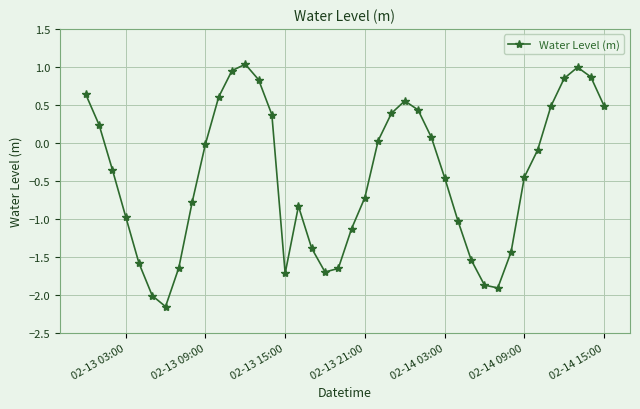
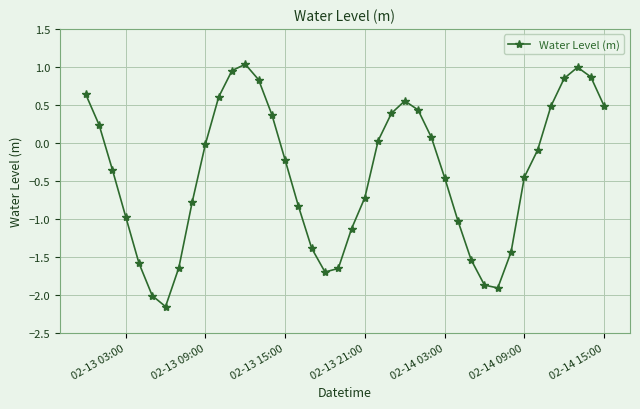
02-13 15:00: -1.7 -> -0.2
